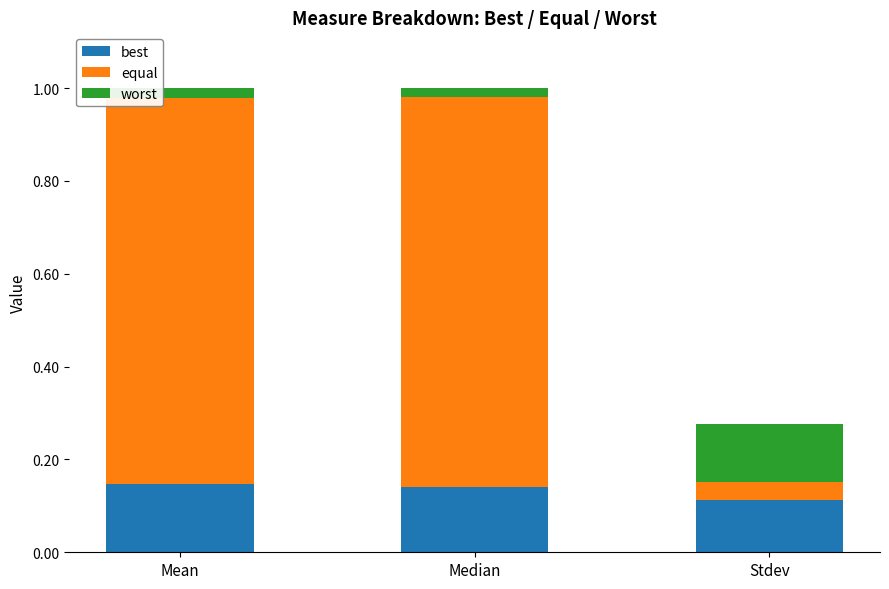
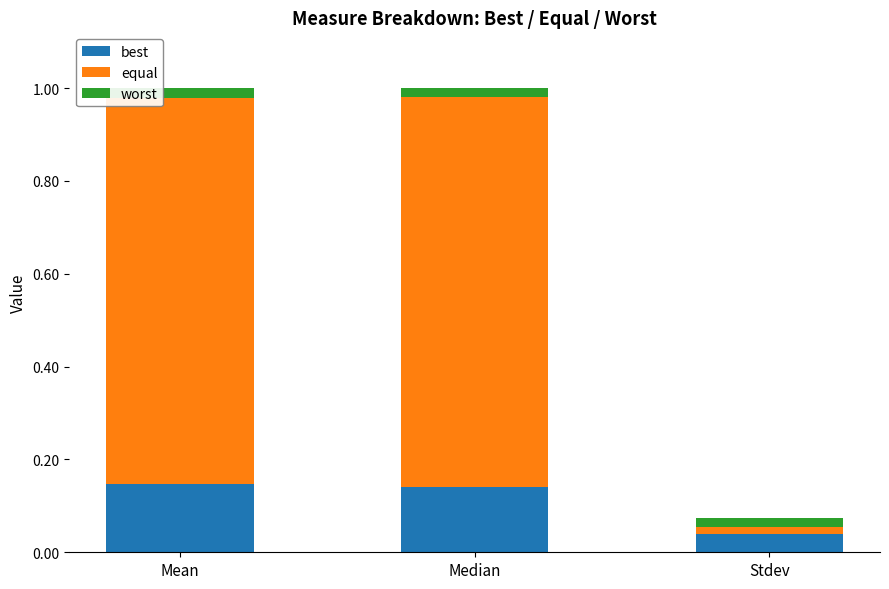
best, Stdev: 0.11 -> 0.04
equal, Stdev: 0.04 -> 0.02
worst, Stdev: 0.12 -> 0.02
